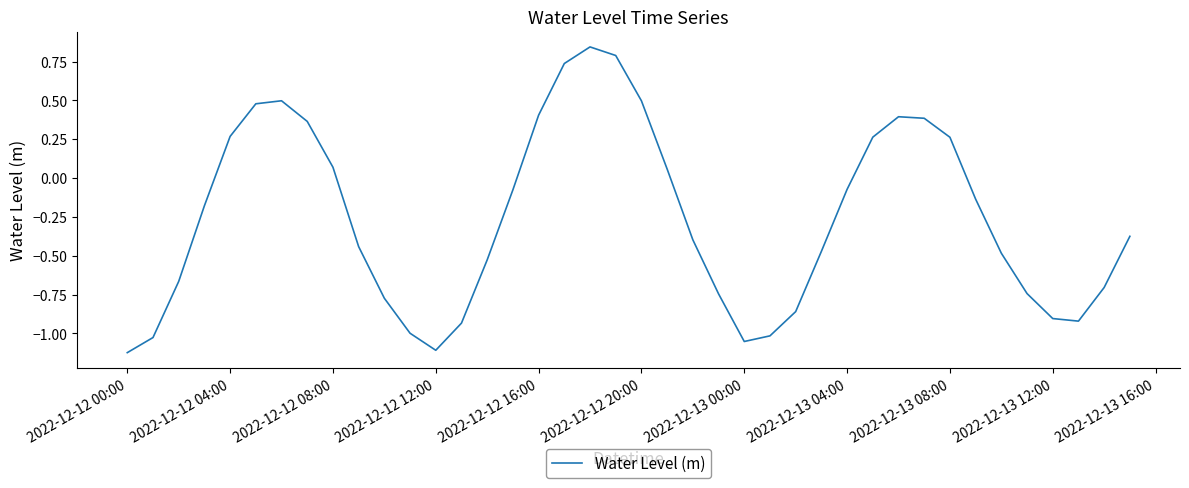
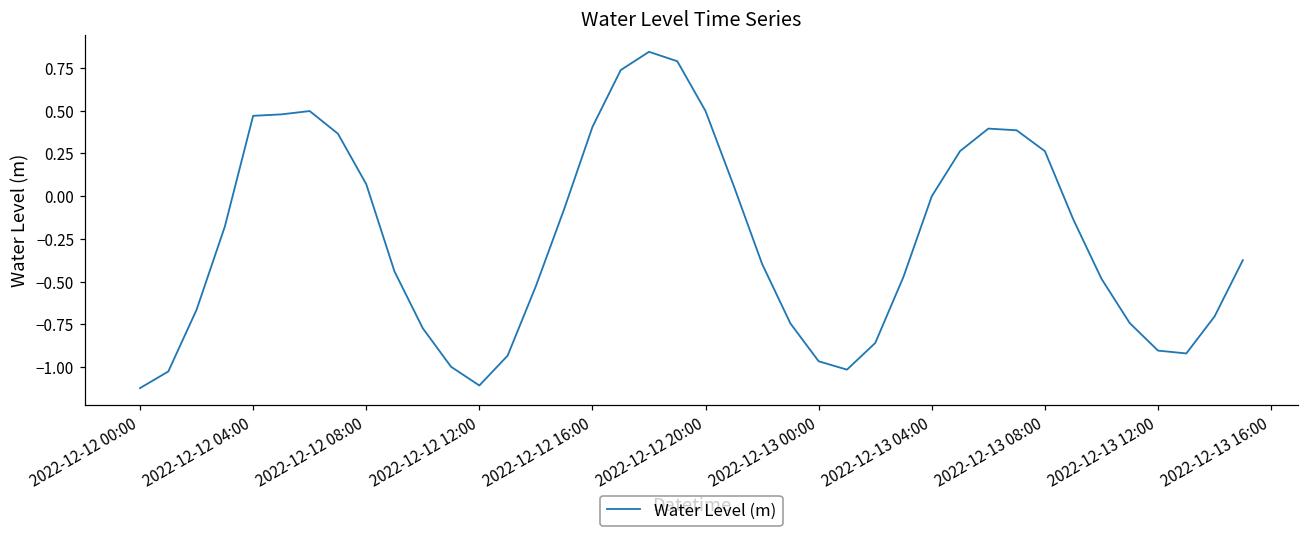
2022-12-12 04:00: 0.27 -> 0.47
2022-12-13 00:00: -1.05 -> -0.97
2022-12-13 04:00: -0.07 -> 0.00
